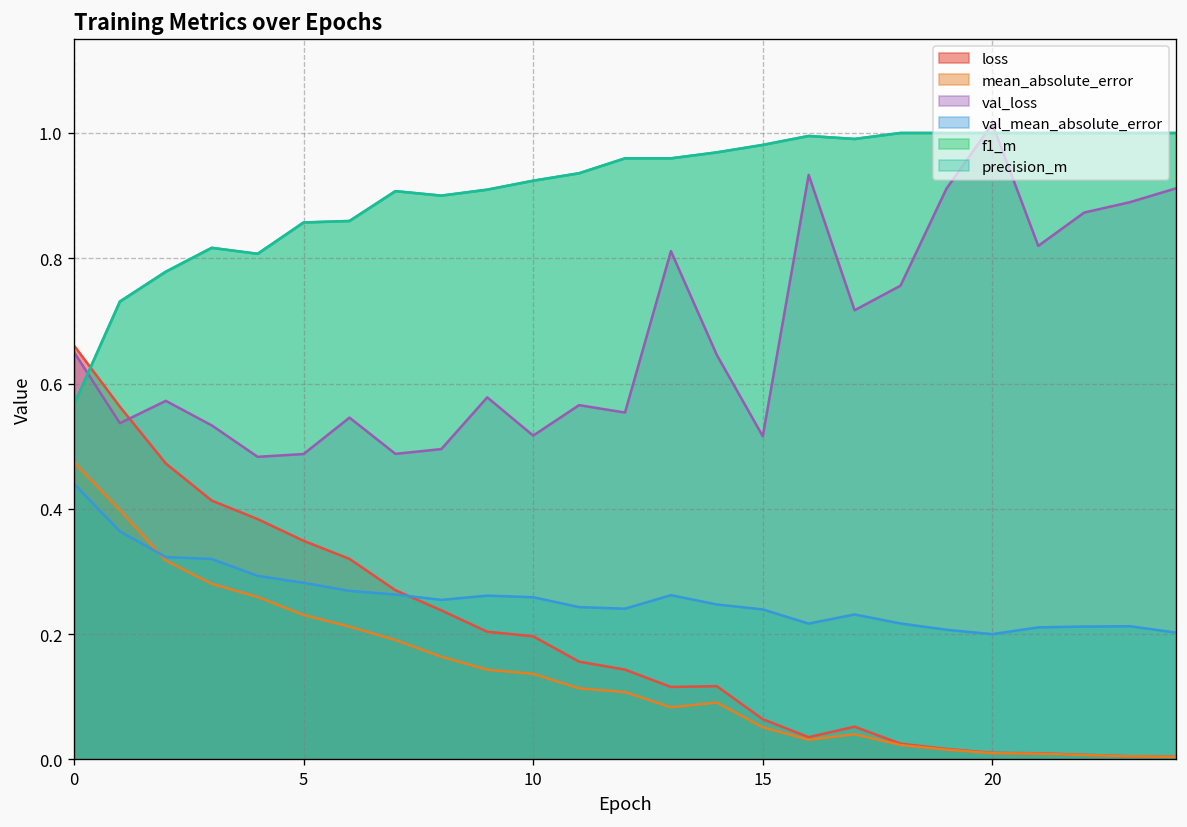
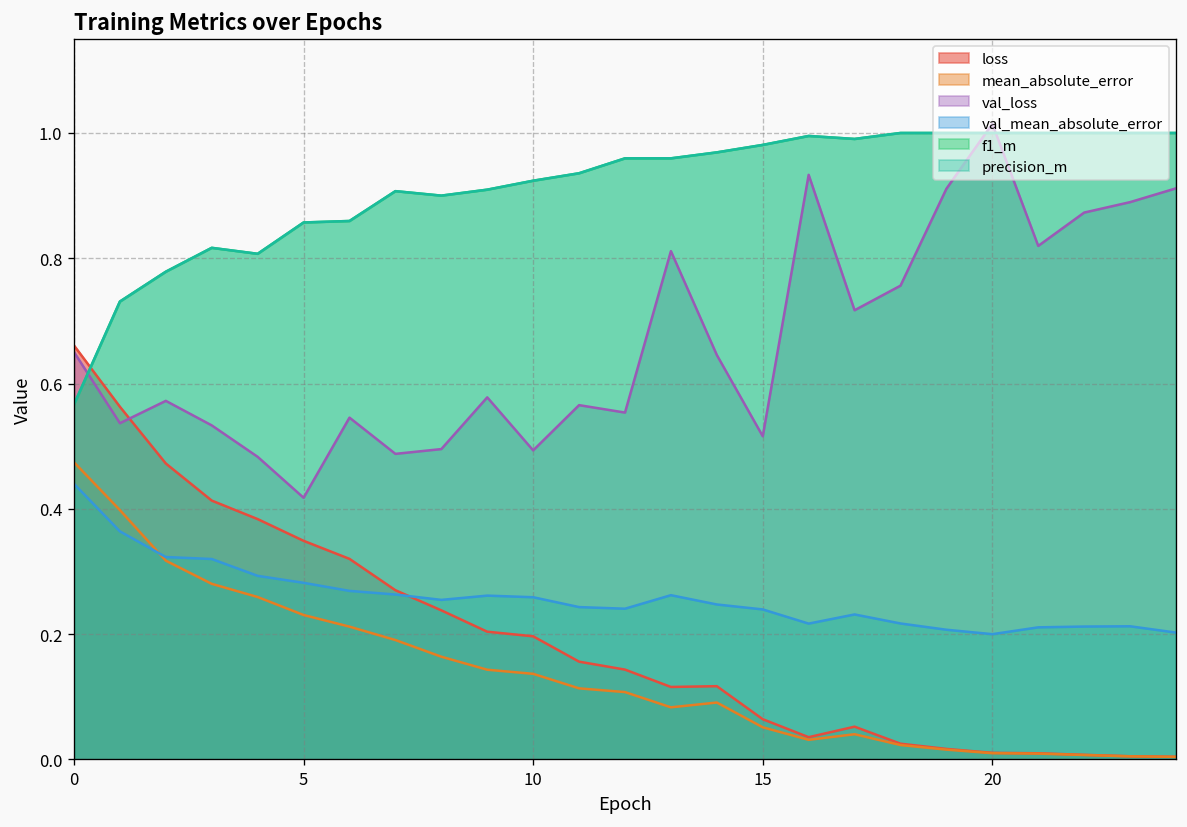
val_loss, 5: 0.49 -> 0.42
val_loss, 10: 0.52 -> 0.49
